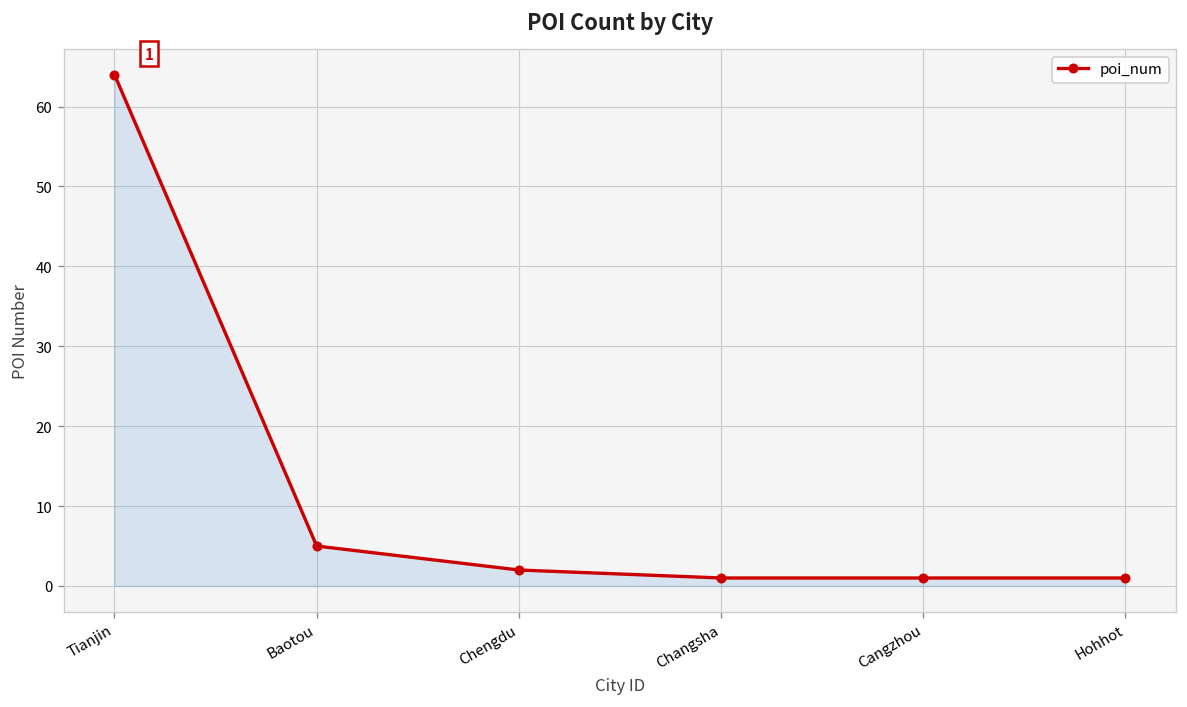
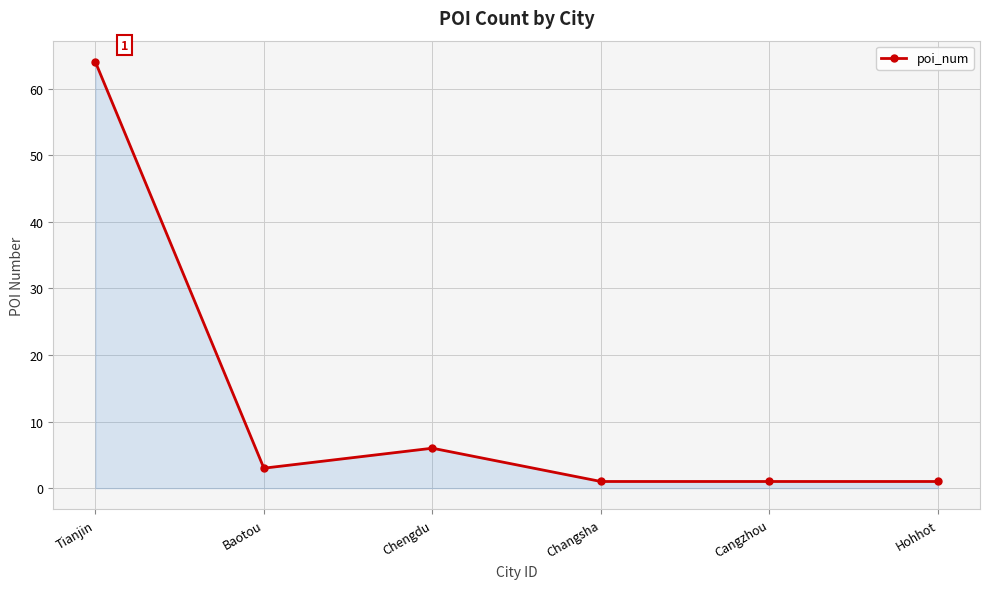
Baotou: 5 -> 3
Chengdu: 2 -> 6
